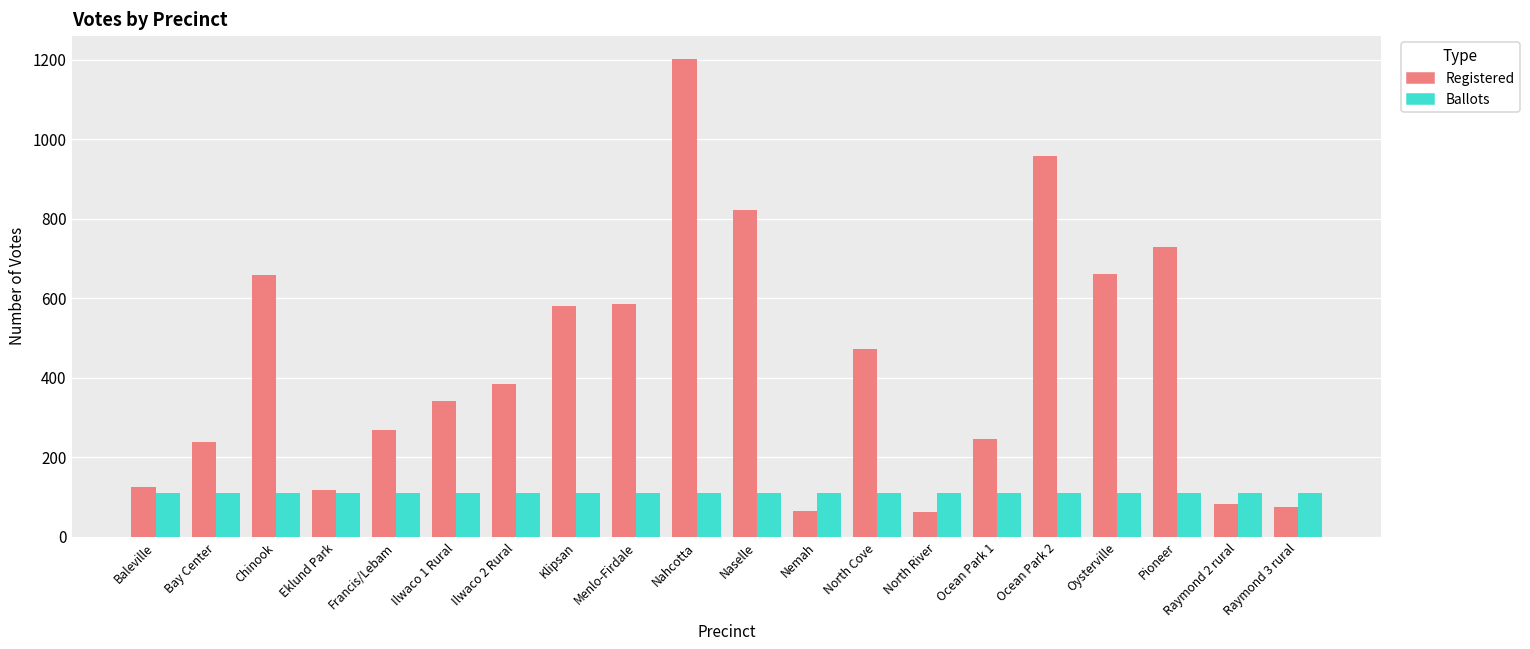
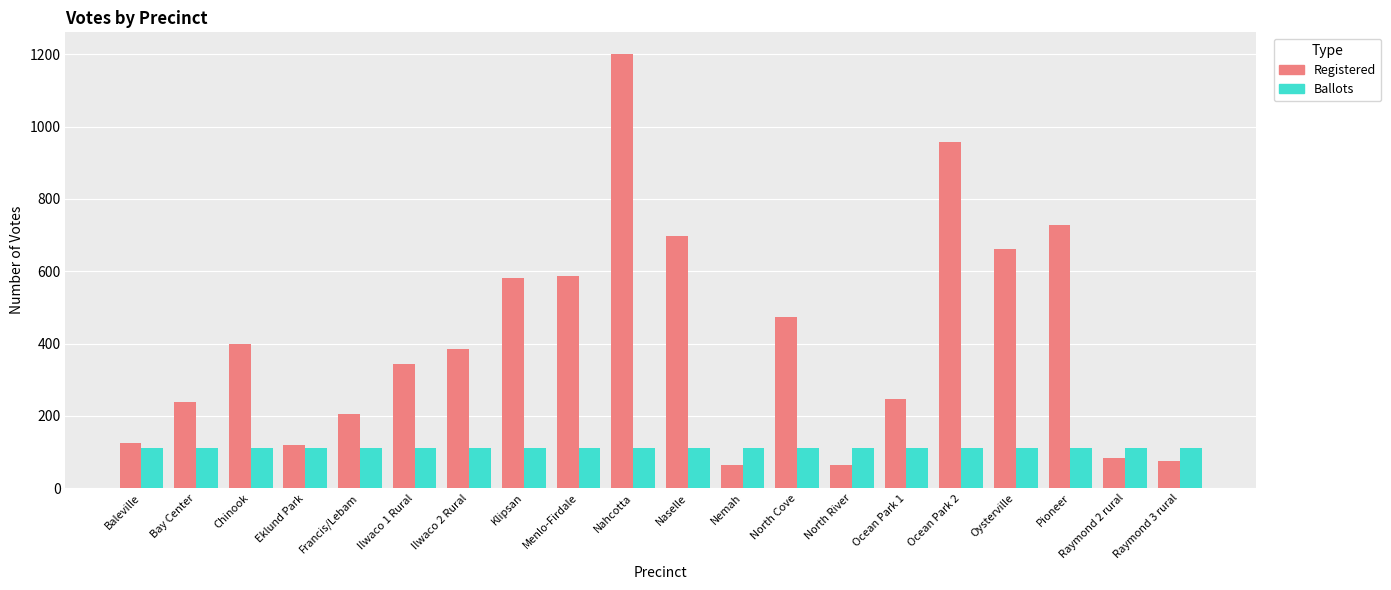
Registered, Chinook: 660 -> 400
Registered, Francis/Lebam: 270 -> 210
Registered, Naselle: 820 -> 700
